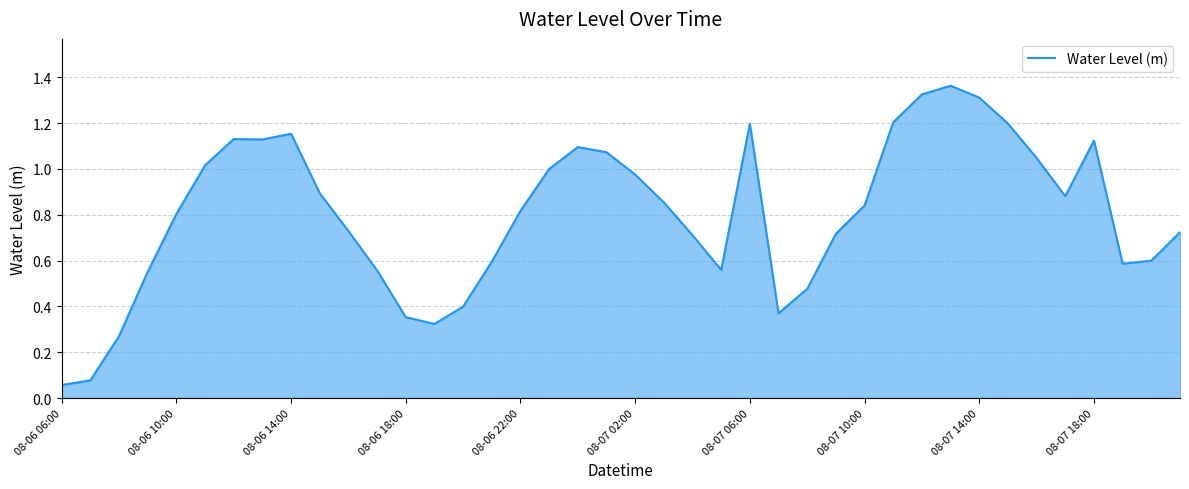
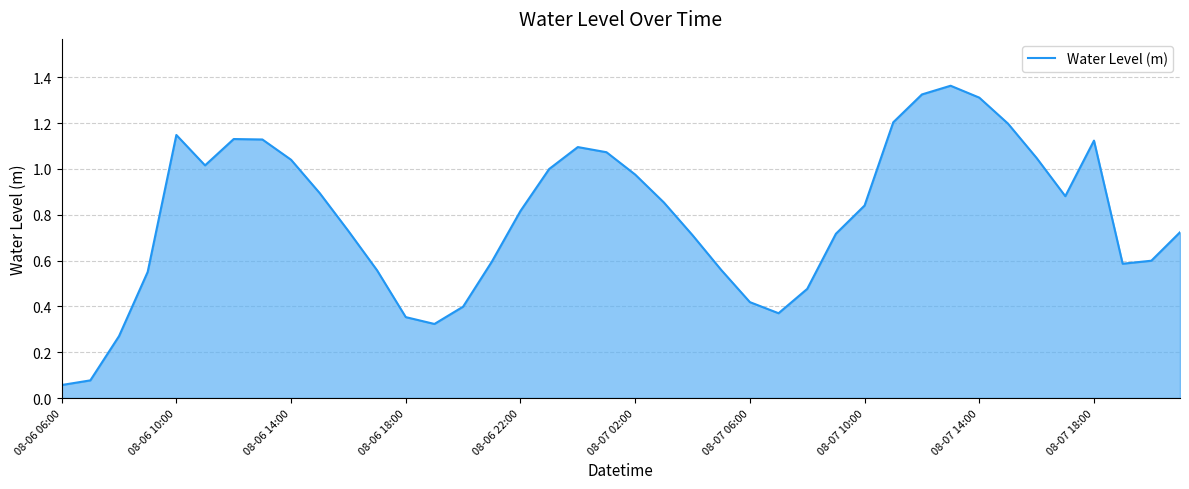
08-06 10:00: 0.80 -> 1.15
08-06 14:00: 1.15 -> 1.04
08-07 06:00: 1.20 -> 0.42
